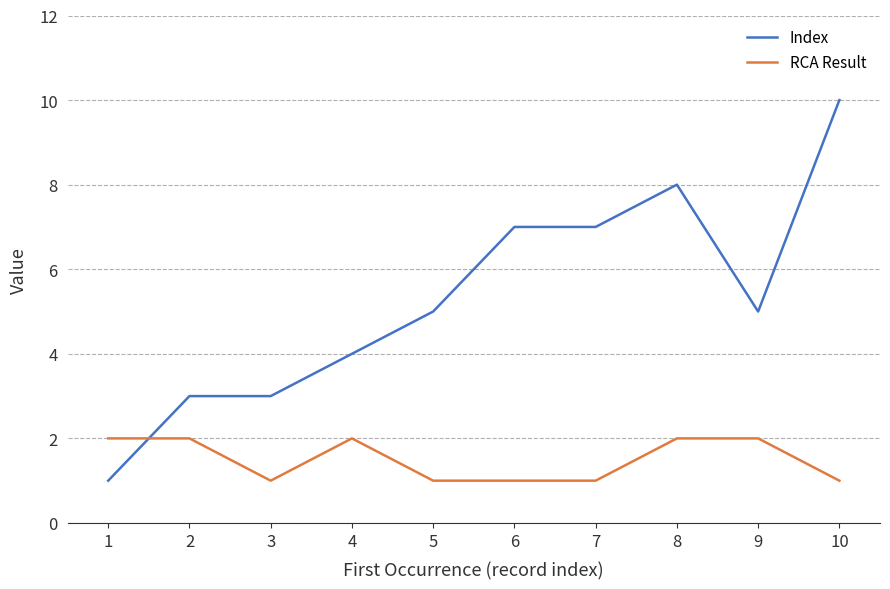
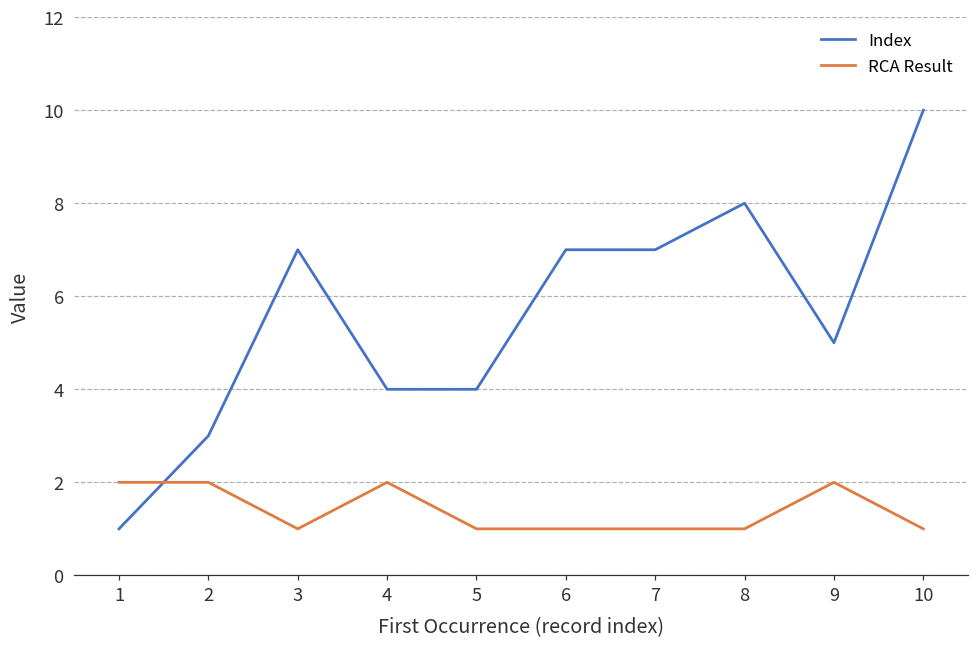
Index, 3: 3 -> 7
Index, 5: 5 -> 4
RCA Result, 8: 2 -> 1
